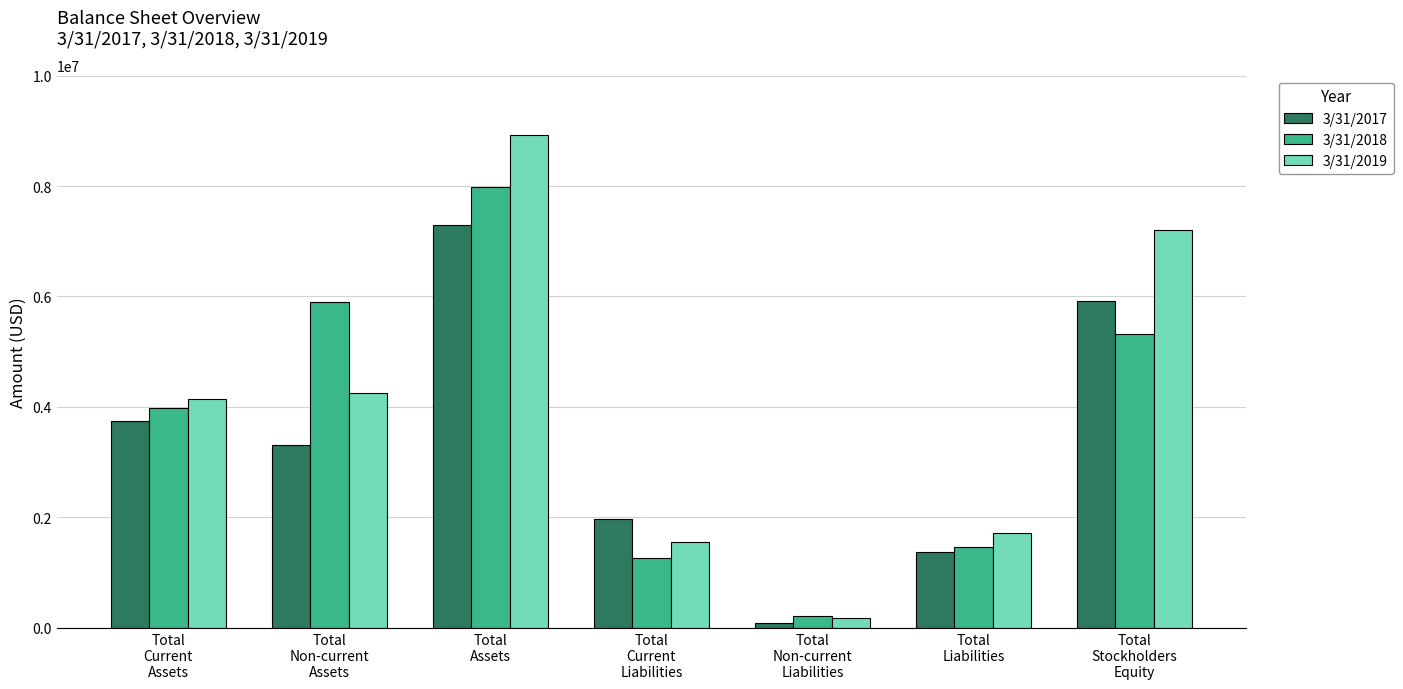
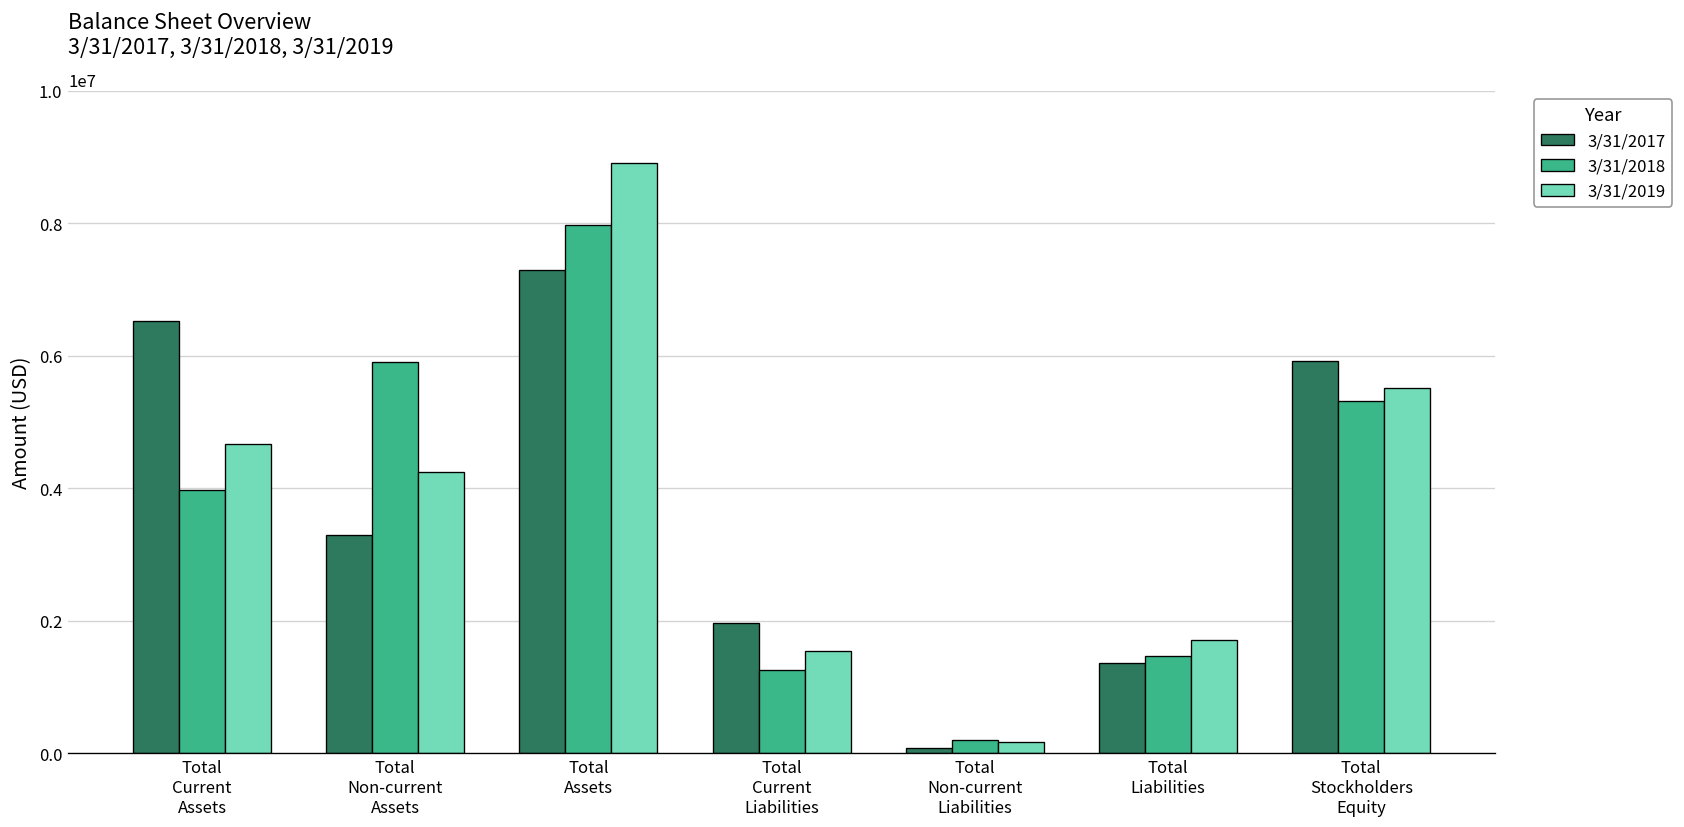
3/31/2017, Total Current Assets: 3700000 -> 6500000
3/31/2019, Total Current Assets: 4100000 -> 4700000
3/31/2019, Total Stockholders Equity: 7200000 -> 5500000
